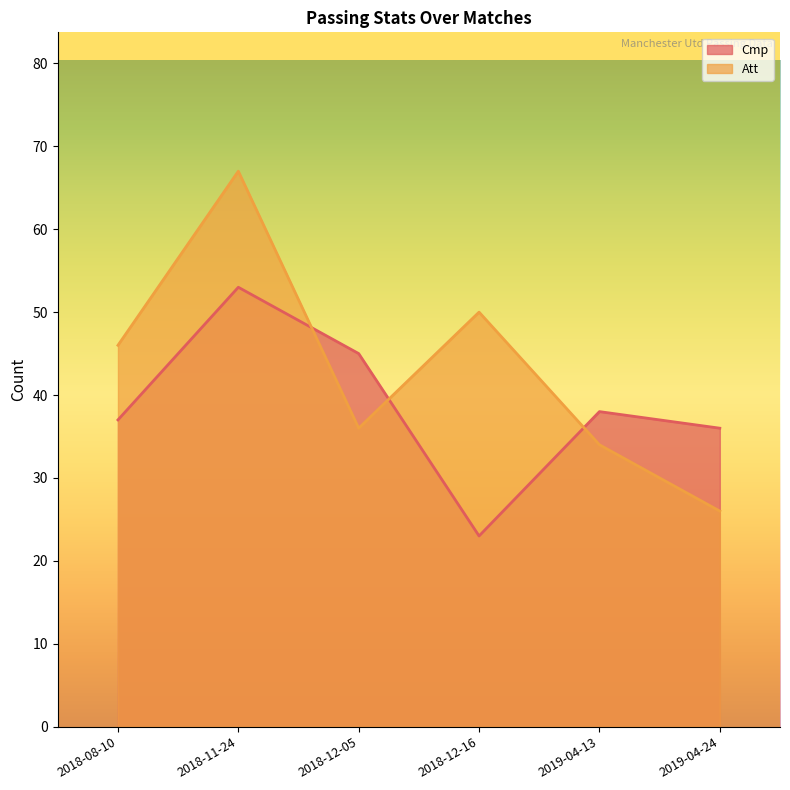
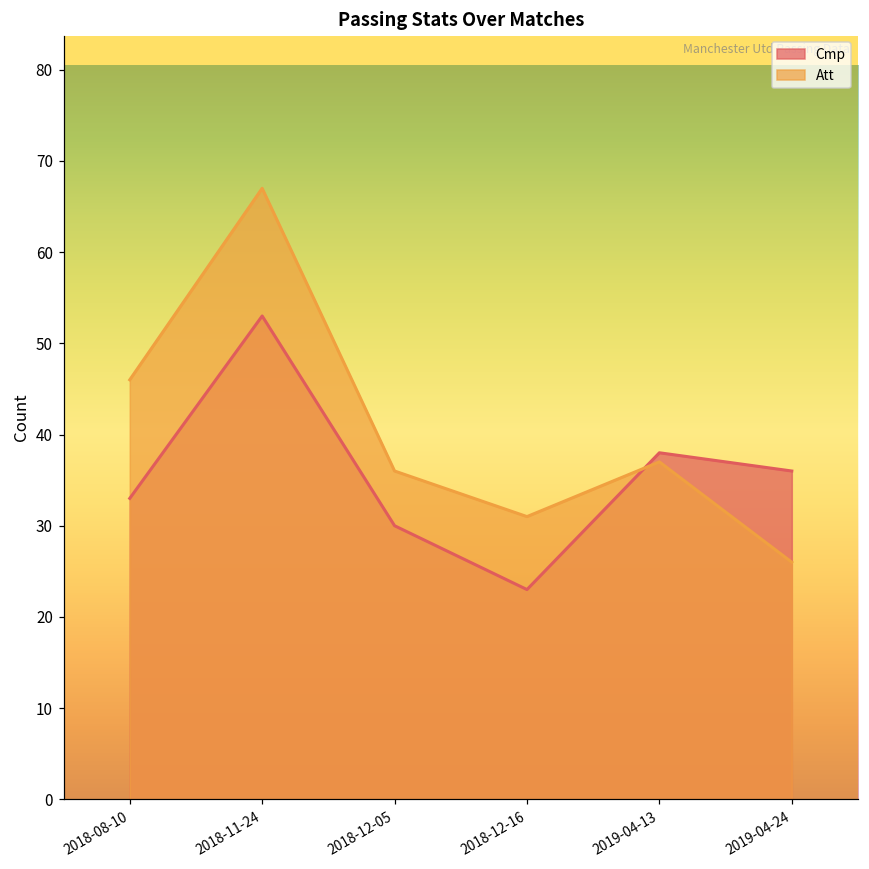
Cmp, 2018-08-10: 37 -> 33
Cmp, 2018-12-05: 45 -> 30
Att, 2018-12-16: 50 -> 31
Att, 2019-04-13: 34 -> 37
